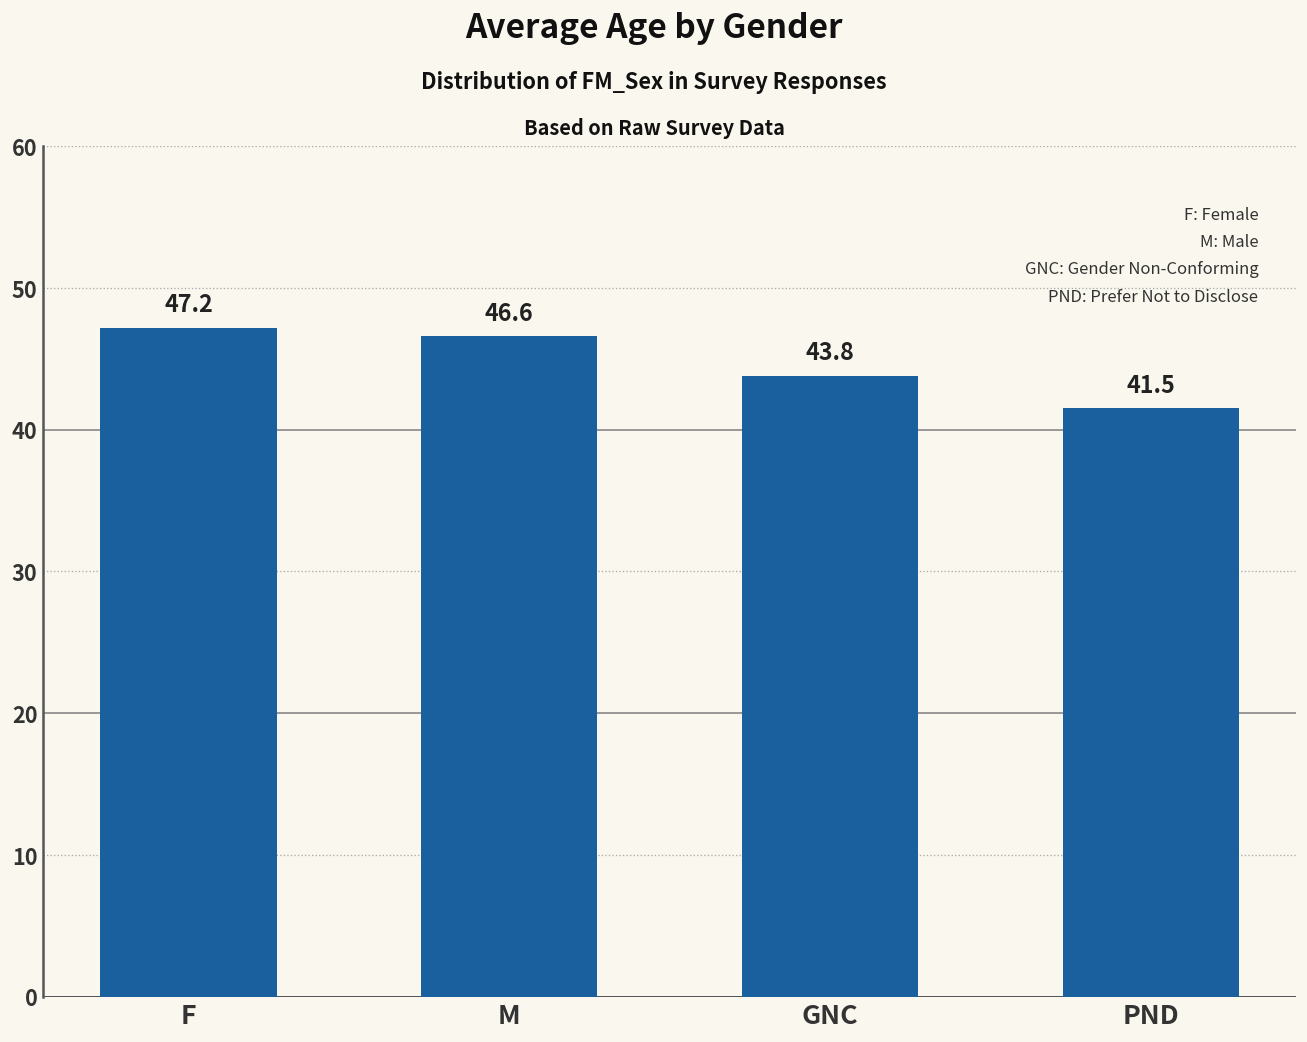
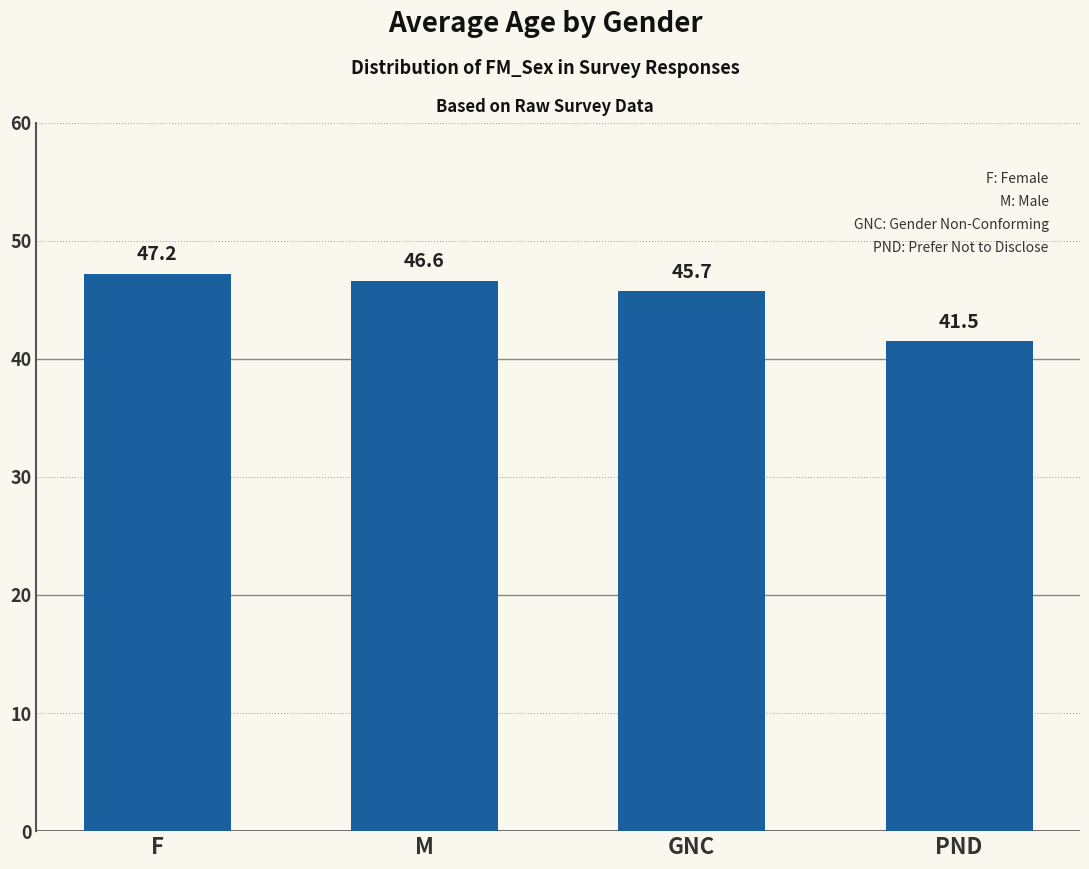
GNC: 43.8 -> 45.7
